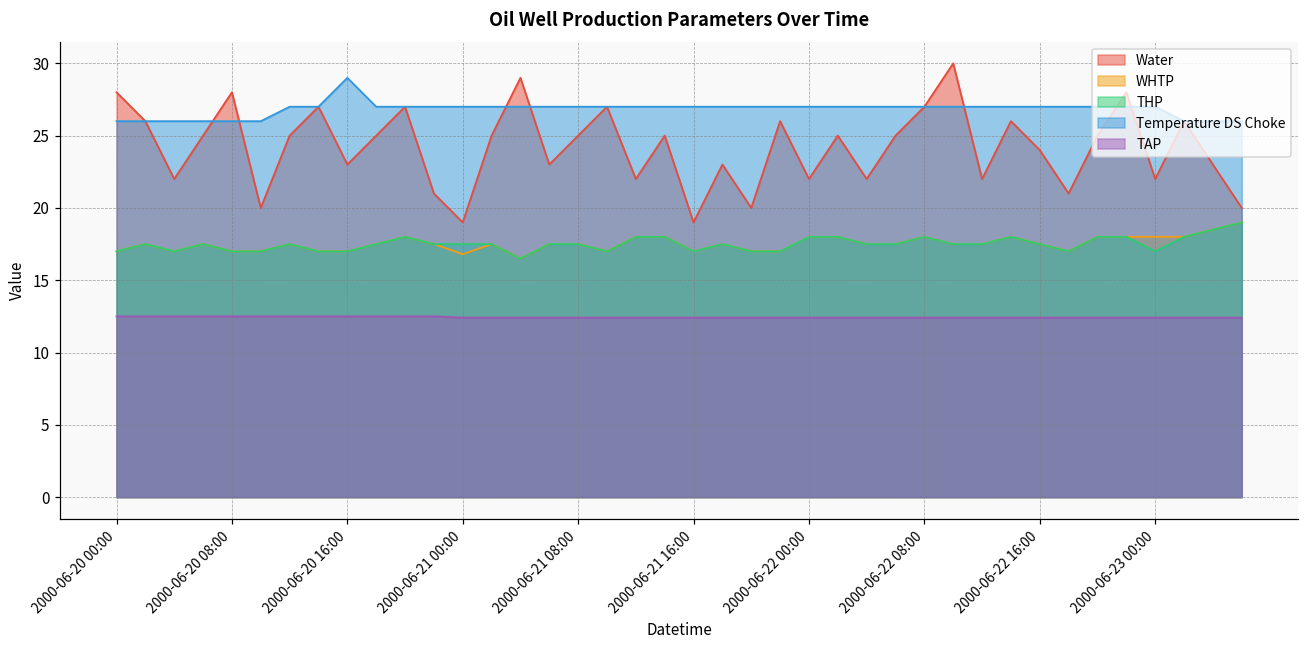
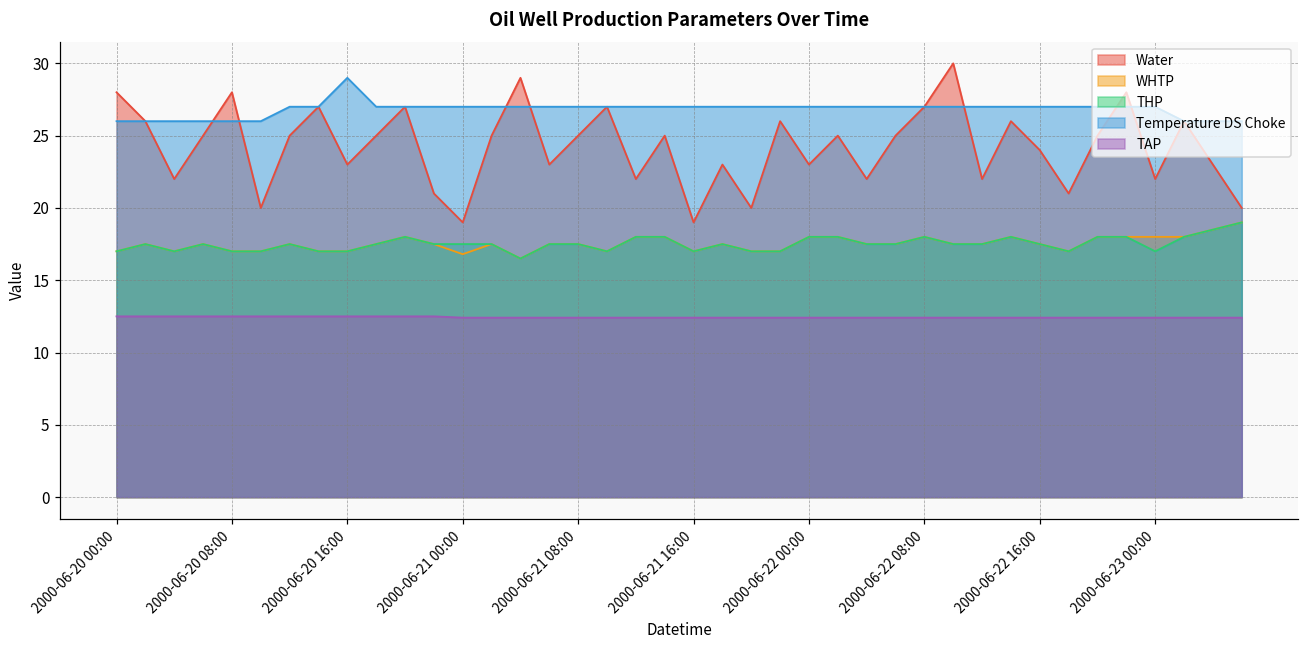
Water, 2000-06-22 00:00: 22 -> 23
